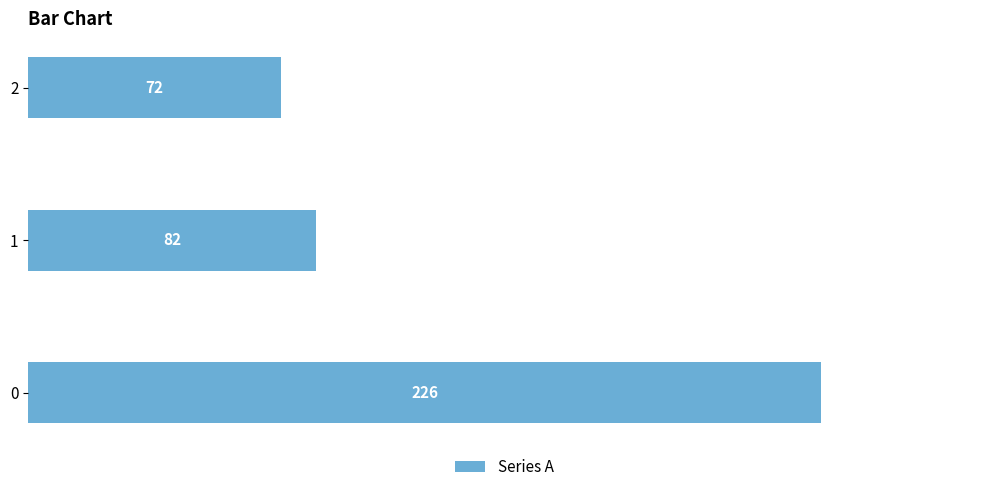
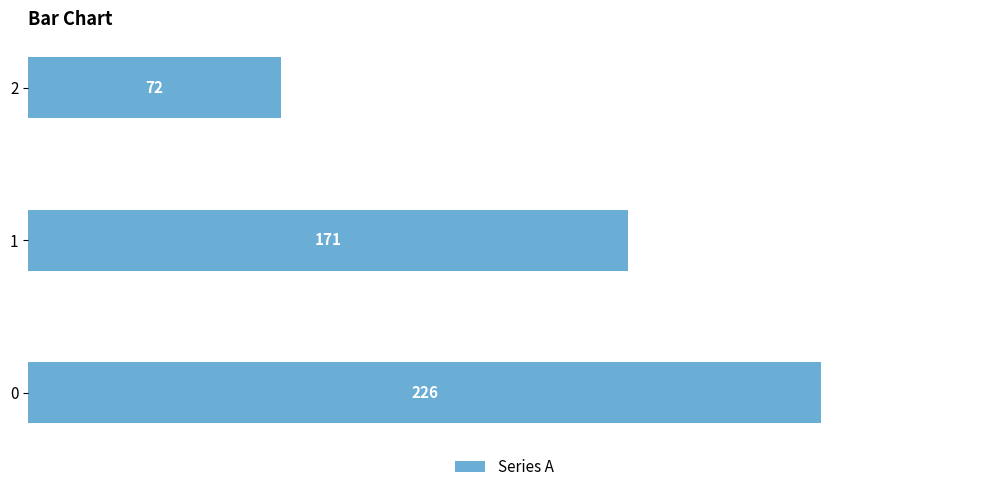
1: 82 -> 171
